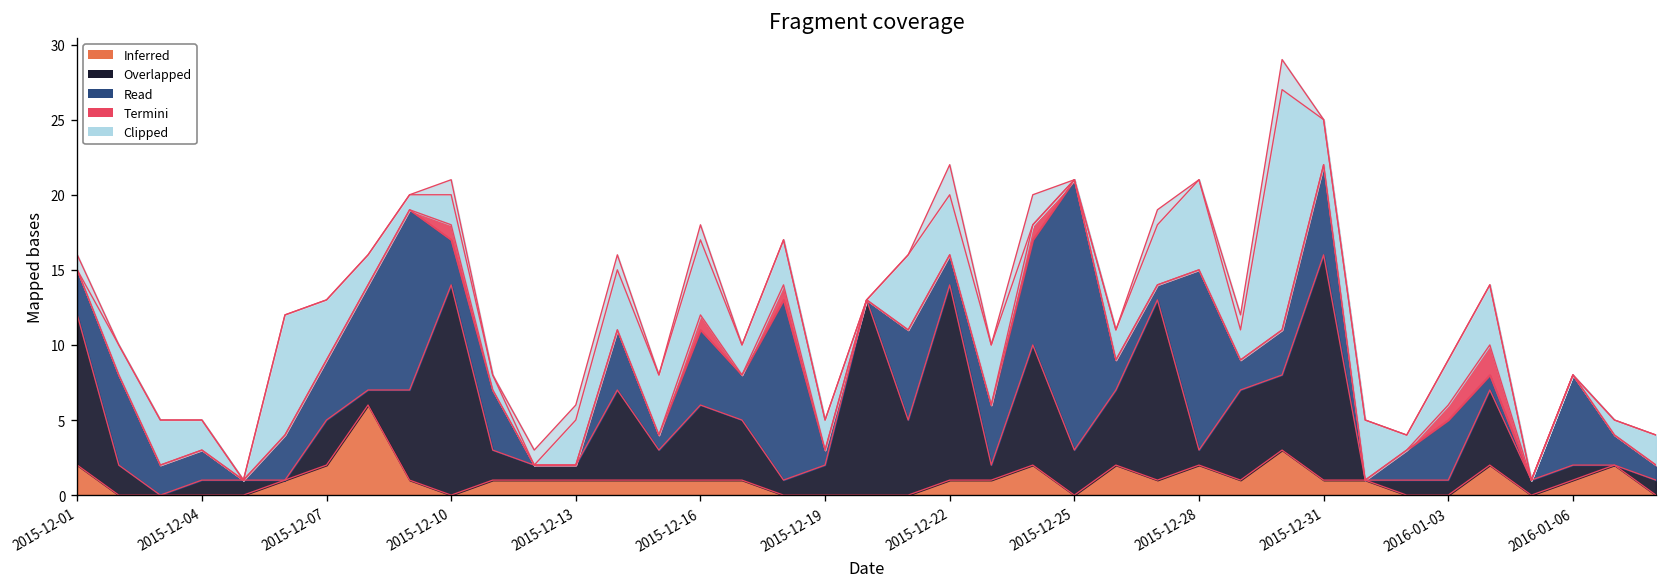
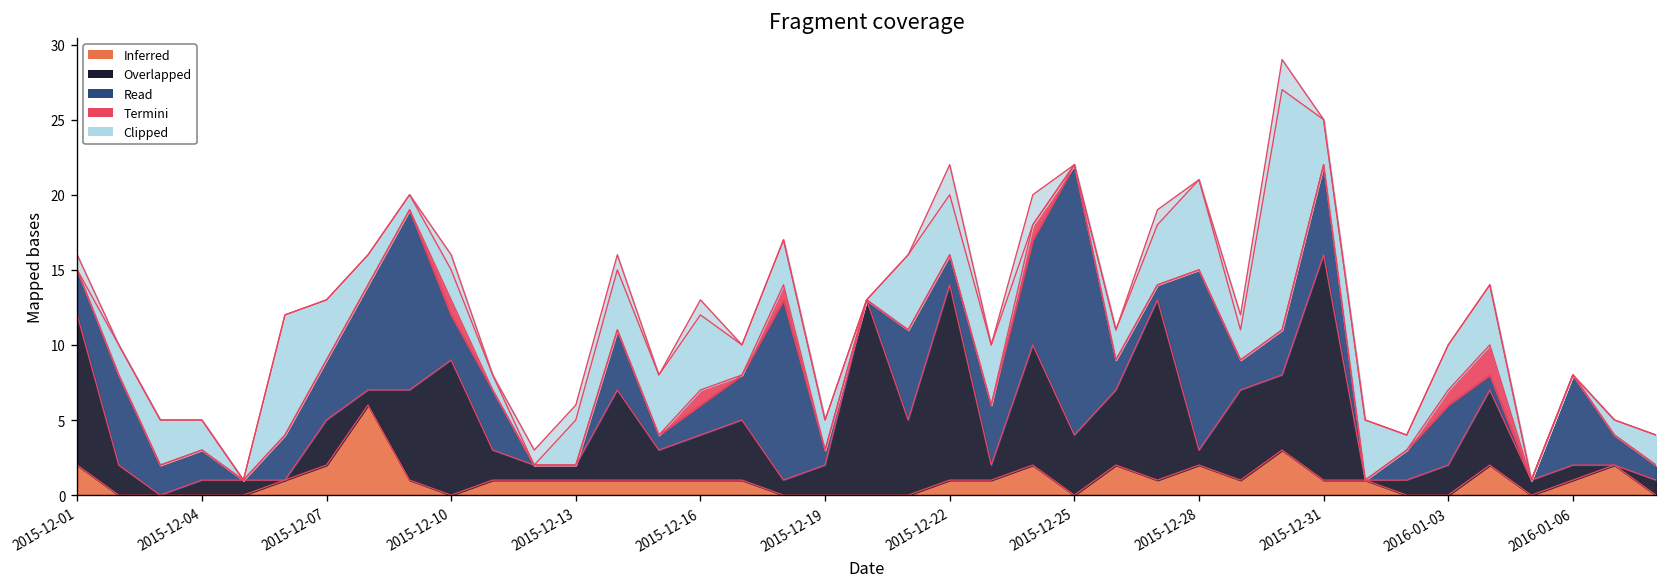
Overlapped, 2015-12-10: 14 -> 9
Overlapped, 2015-12-16: 5 -> 3
Read, 2015-12-16: 5 -> 2
Overlapped, 2015-12-25: 3 -> 4
Overlapped, 2016-01-03: 1 -> 2
